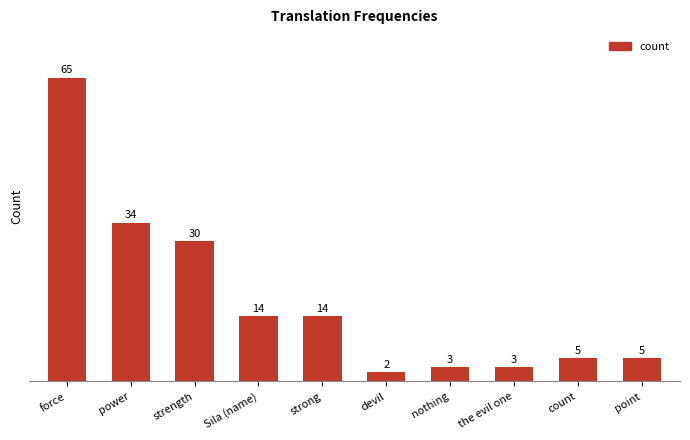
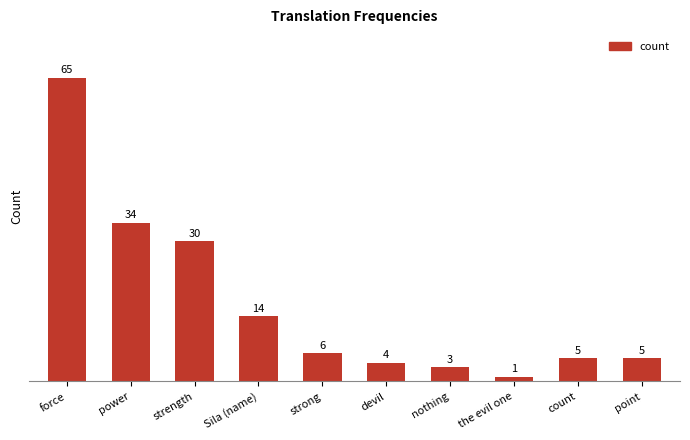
strong: 14 -> 6
devil: 2 -> 4
the evil one: 3 -> 1
